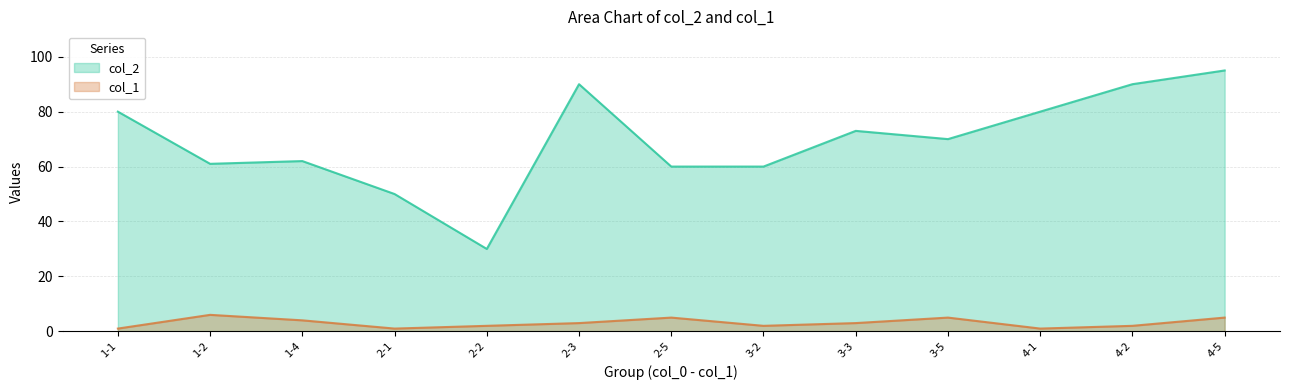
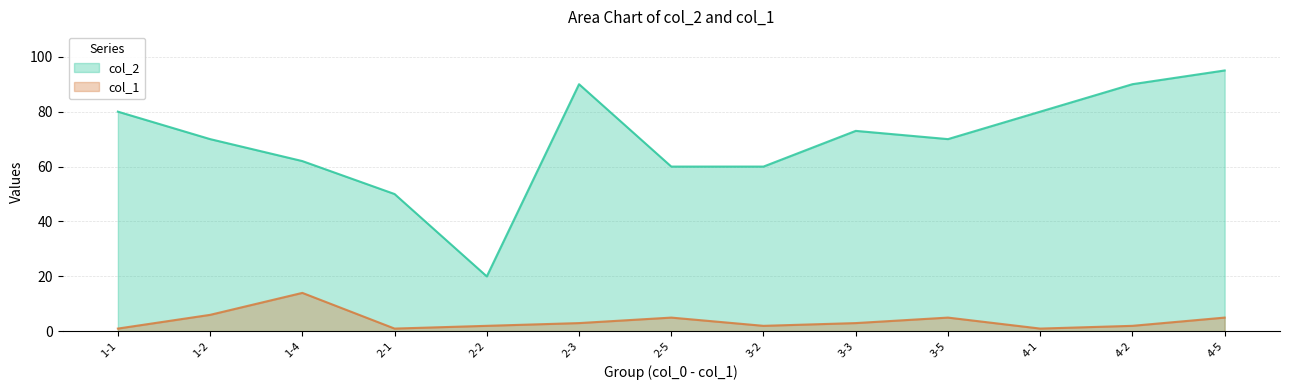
col_2, 1-2: 61 -> 70
col_1, 1-4: 4 -> 14
col_2, 2-2: 30 -> 20
